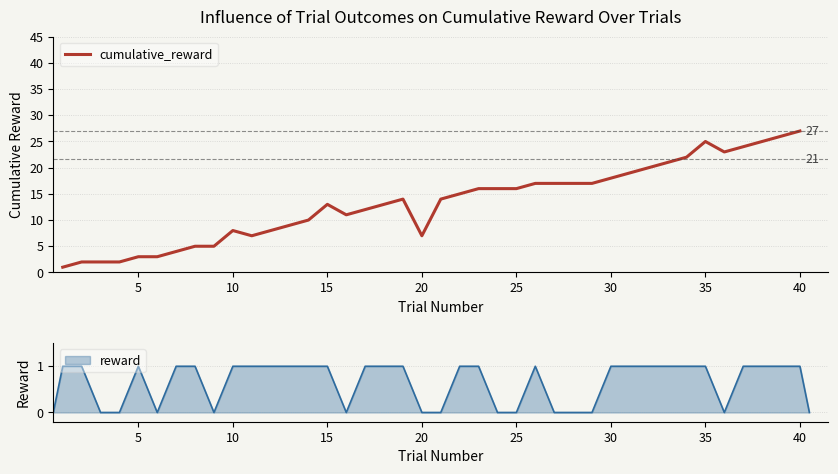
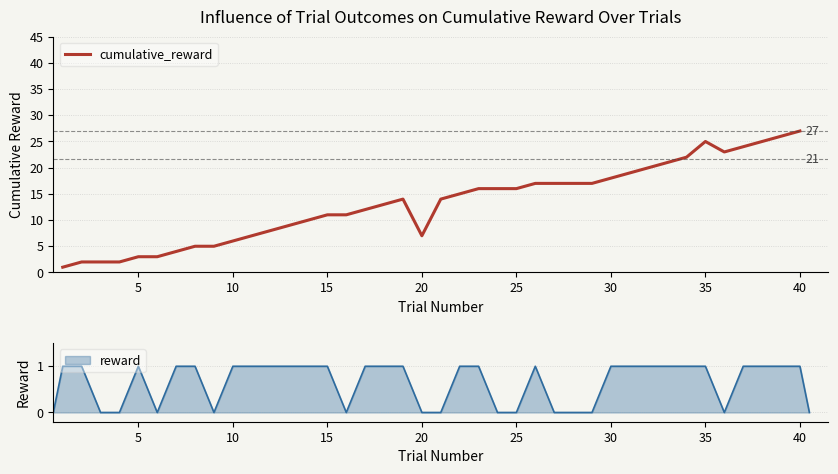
Influence of Trial Outcomes on Cumulative Reward Over Trials, 10: 8 -> 6
Influence of Trial Outcomes on Cumulative Reward Over Trials, 15: 13 -> 11
